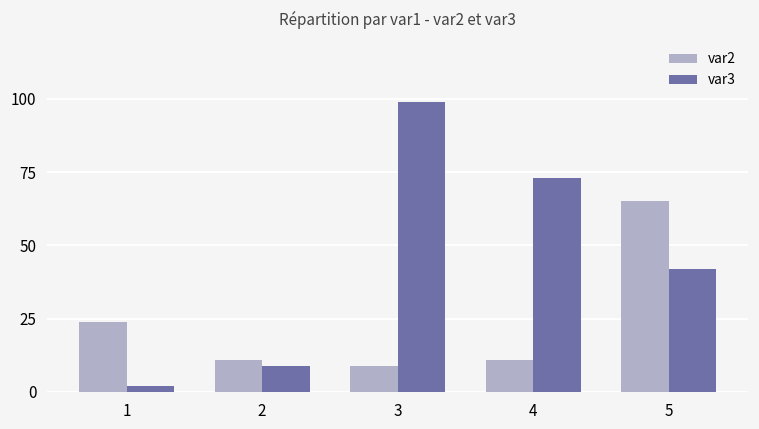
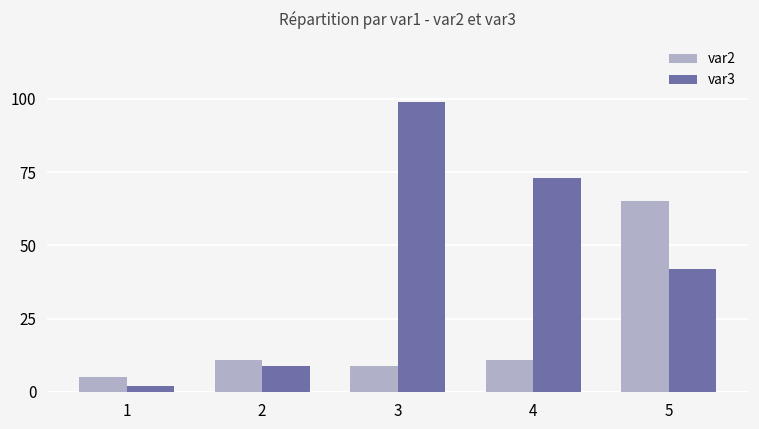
var2, 1: 24 -> 5
